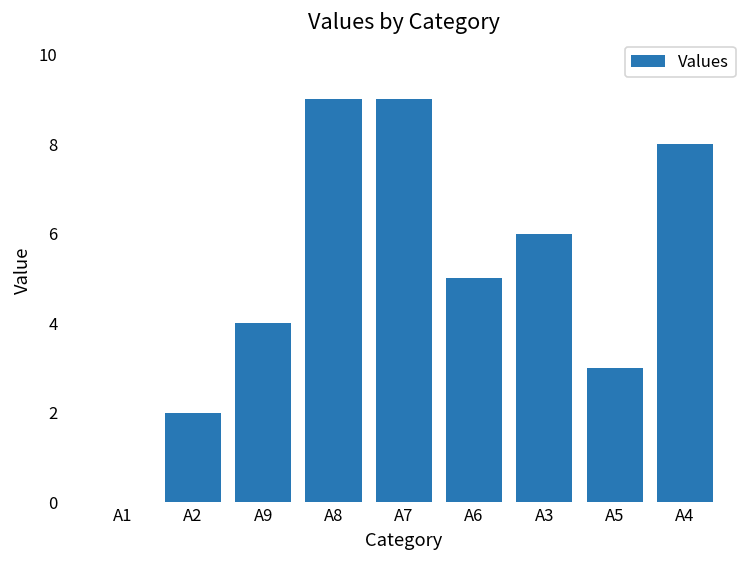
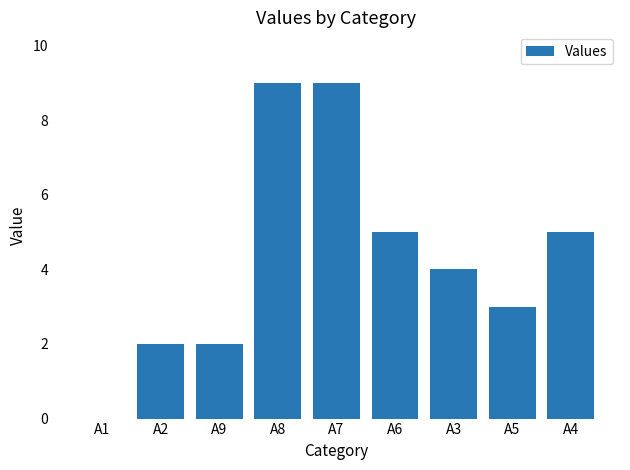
A9: 4 -> 2
A3: 6 -> 4
A4: 8 -> 5
